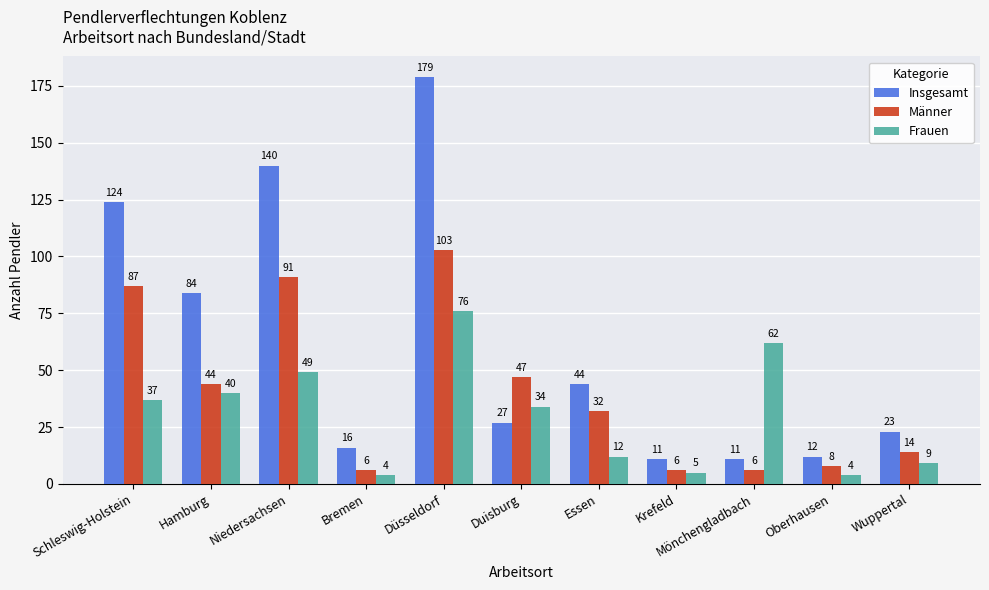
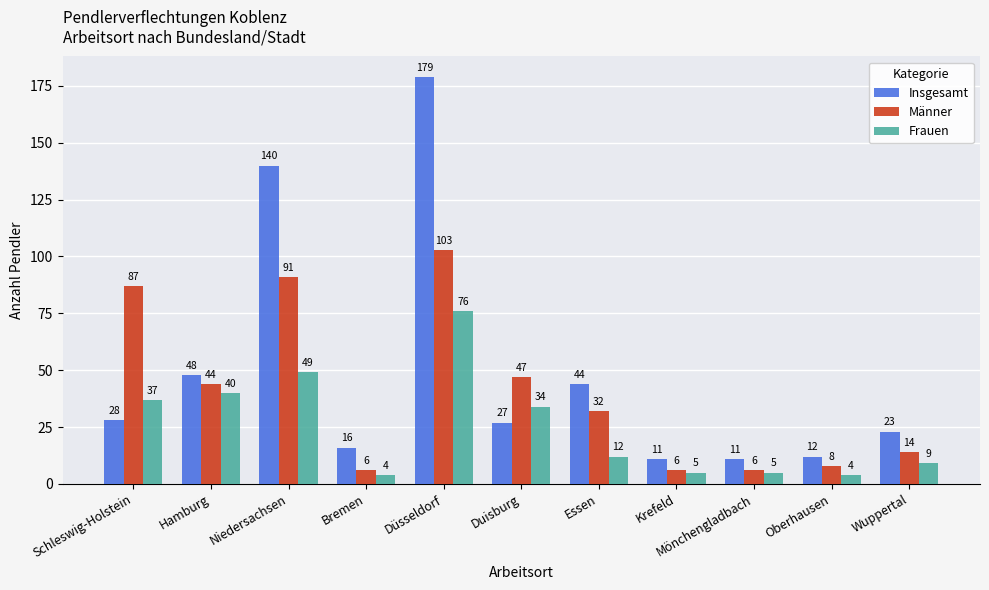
Insgesamt, Schleswig-Holstein: 124 -> 28
Insgesamt, Hamburg: 84 -> 48
Frauen, Mönchengladbach: 62 -> 5
